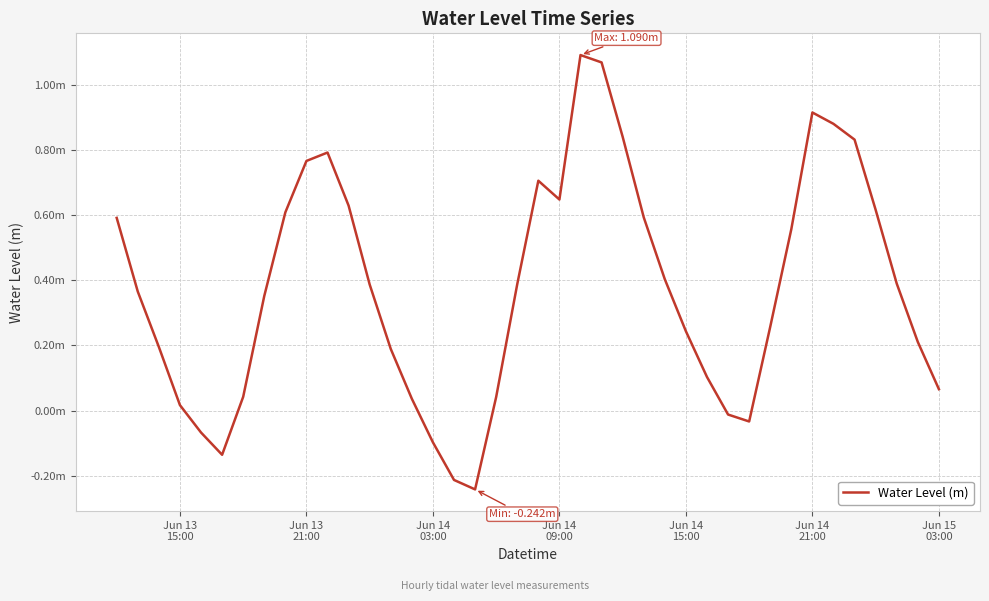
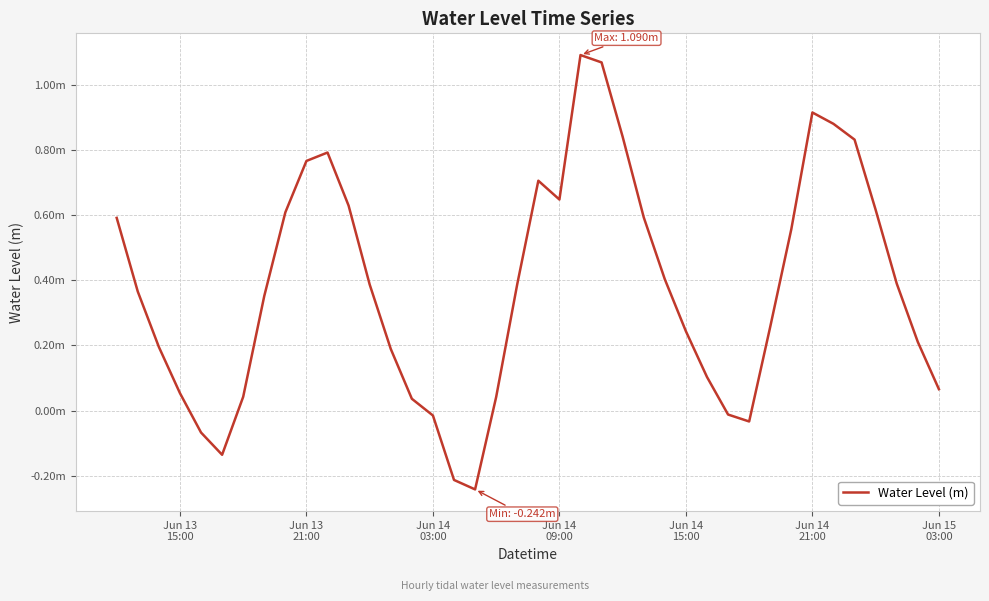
Jun 13 15:00: 0.02m -> 0.05m
Jun 14 03:00: -0.10m -> -0.01m
